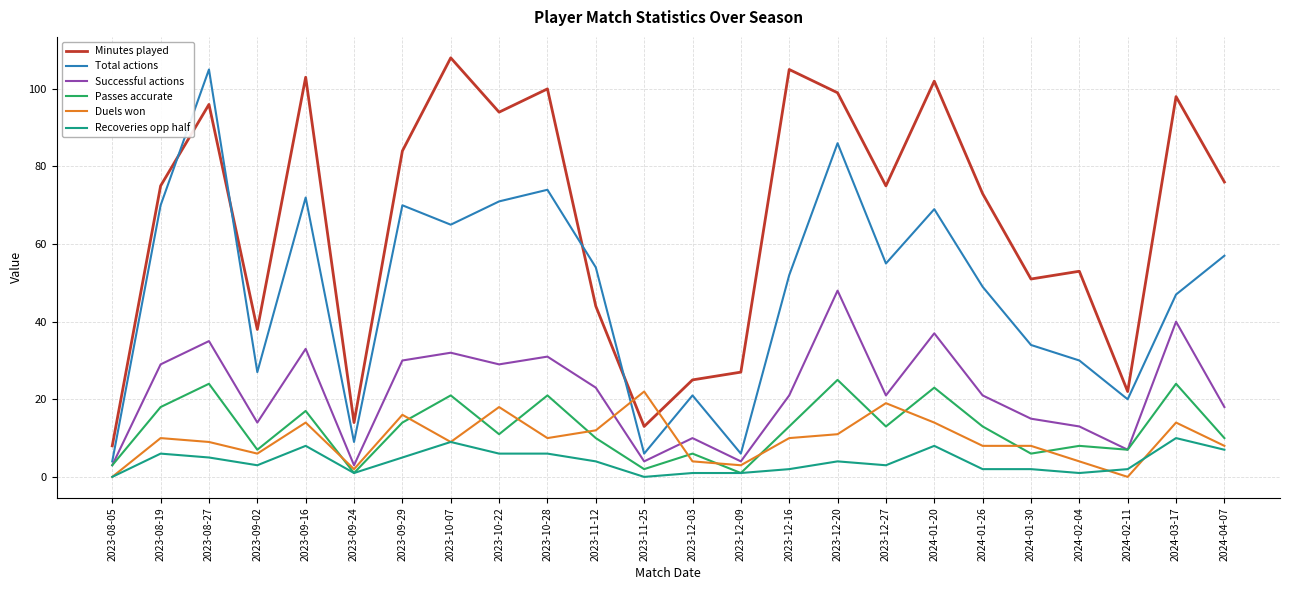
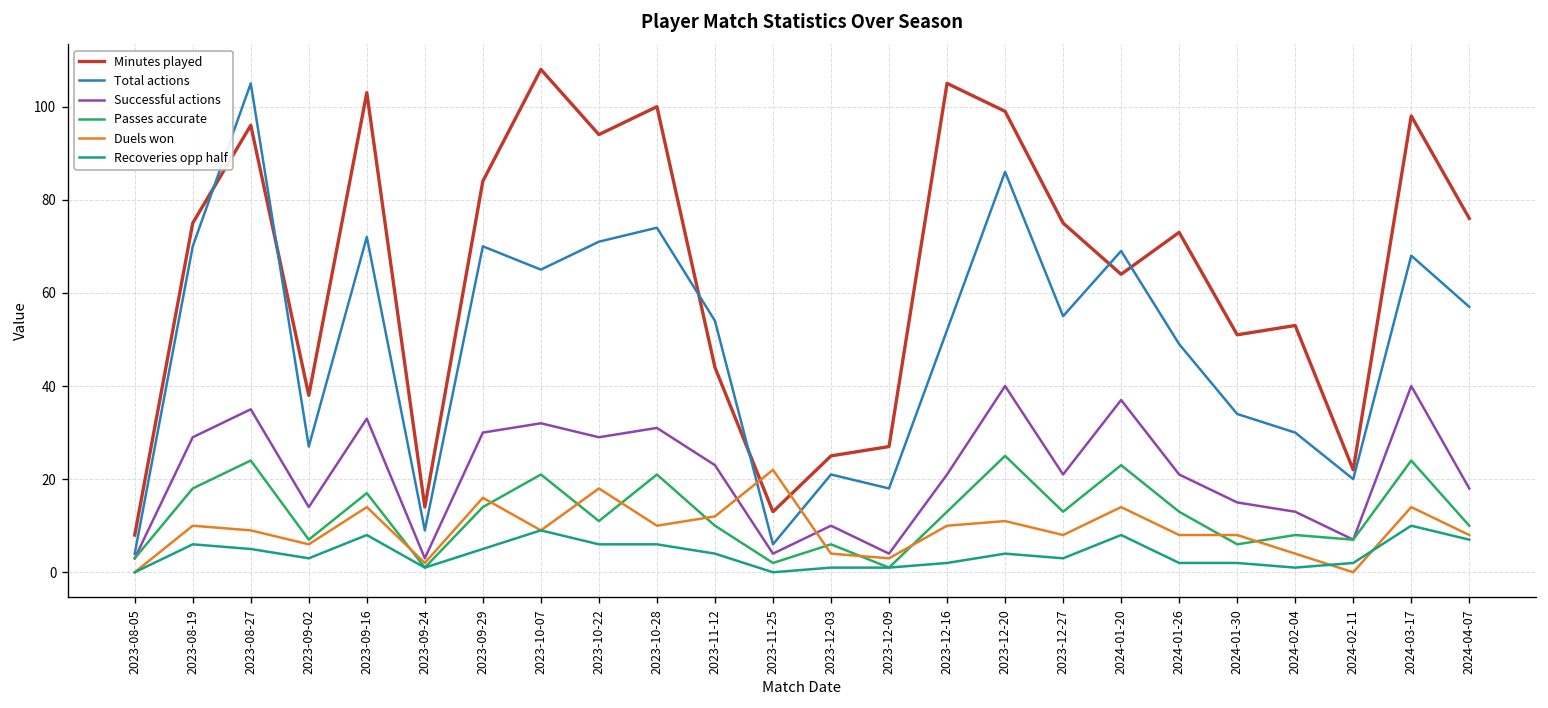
Total actions, 2023-12-09: 6 -> 18
Successful actions, 2023-12-20: 48 -> 40
Duels won, 2023-12-27: 19 -> 8
Minutes played, 2024-01-20: 102 -> 64
Total actions, 2024-03-17: 47 -> 68
